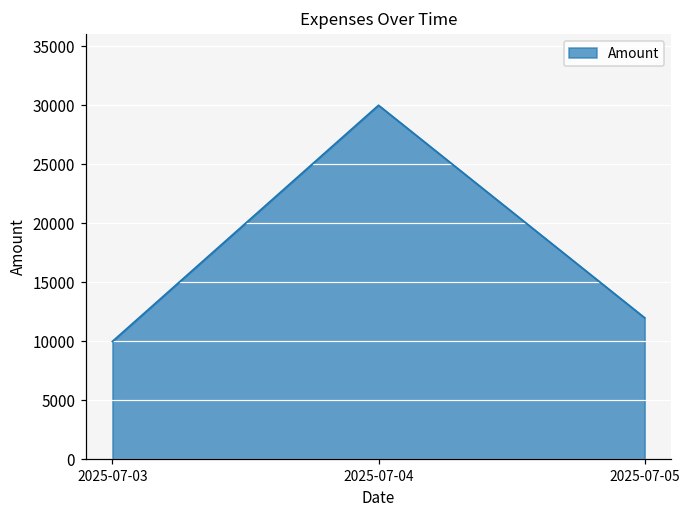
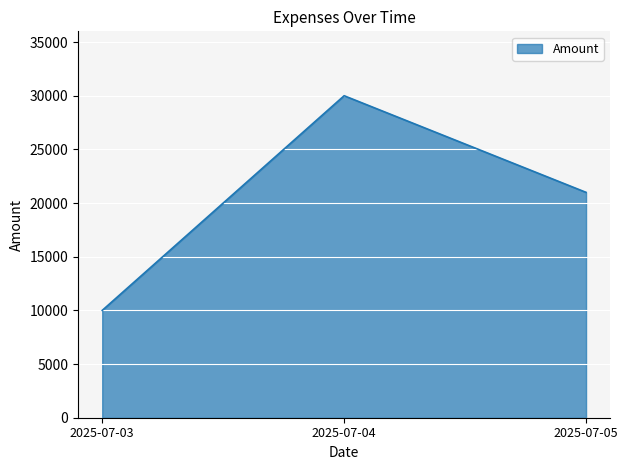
2025-07-05: 12000 -> 21000
